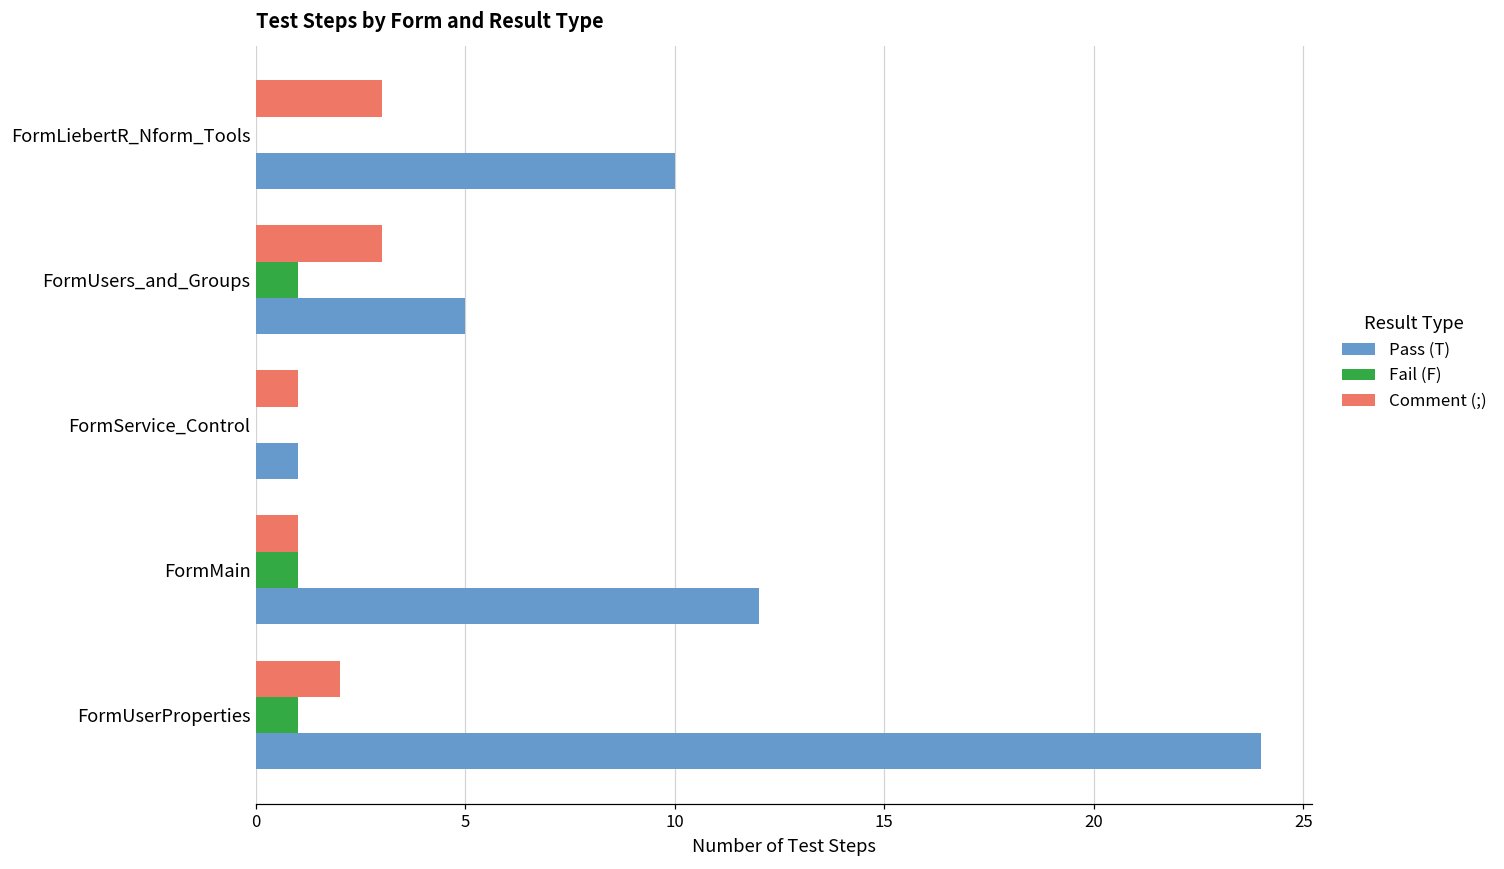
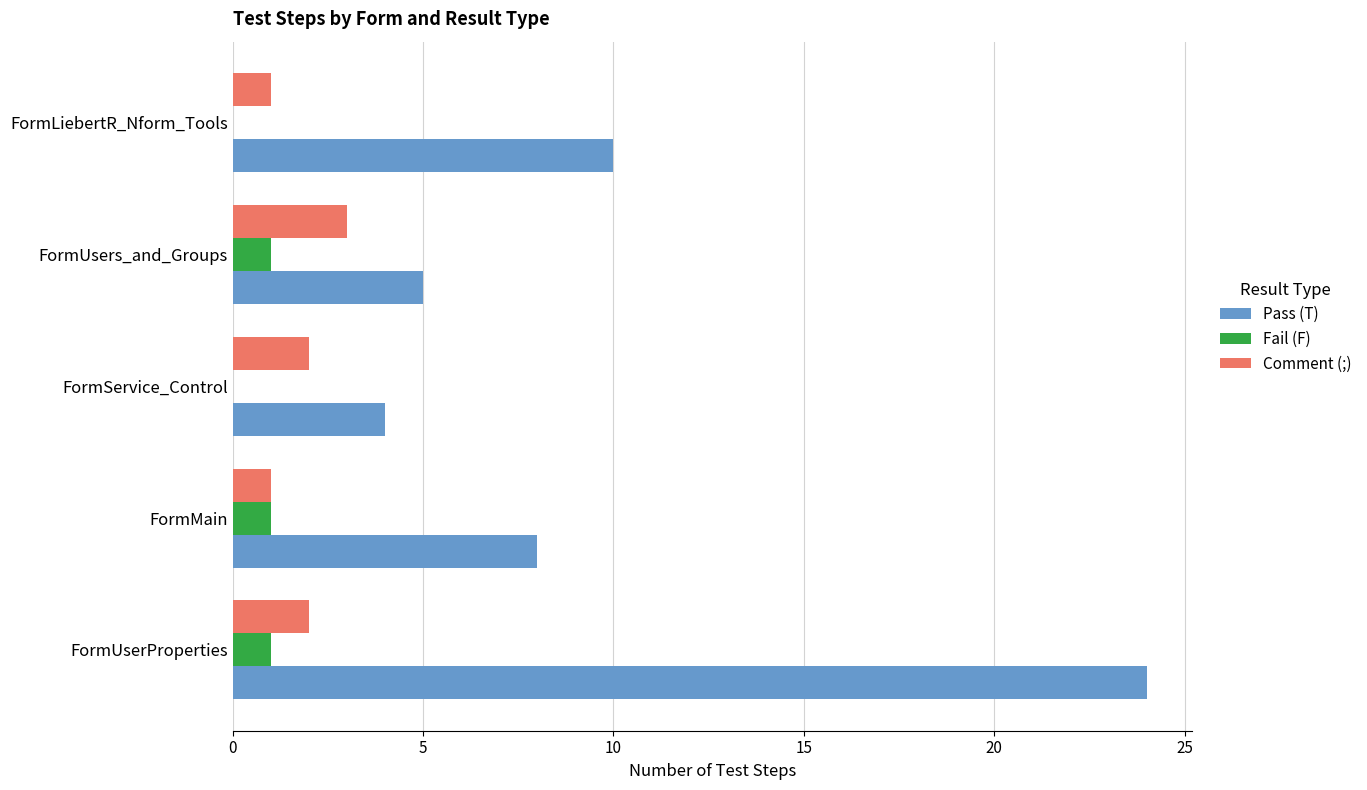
Comment (;), FormLiebertR_Nform_Tools: 3 -> 1
Comment (;), FormService_Control: 1 -> 2
Pass (T), FormService_Control: 1 -> 4
Pass (T), FormMain: 12 -> 8
